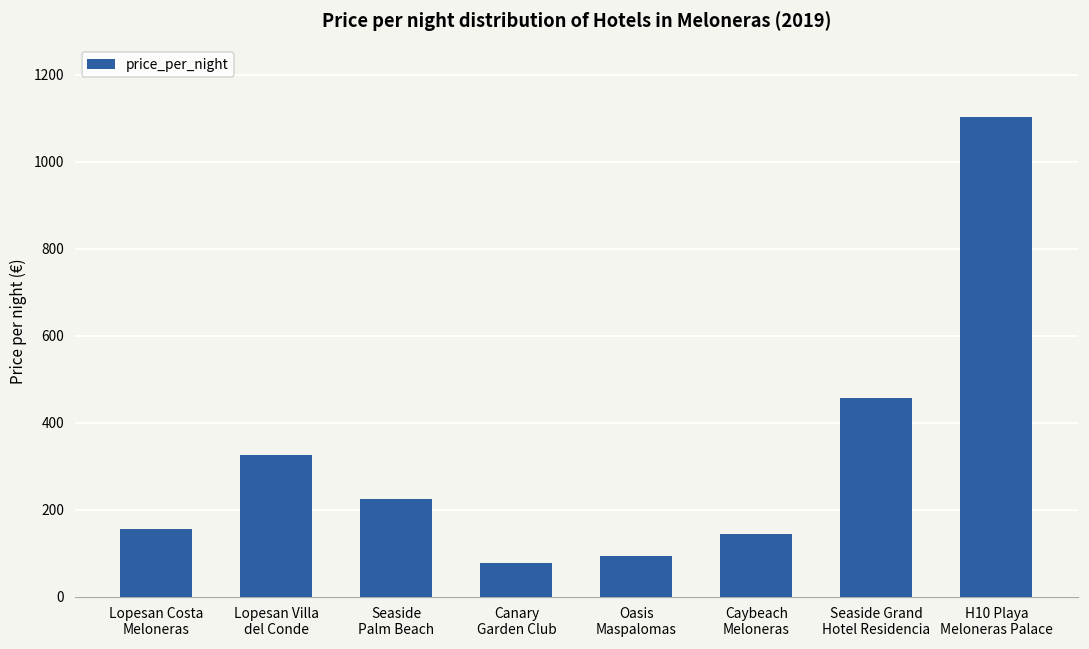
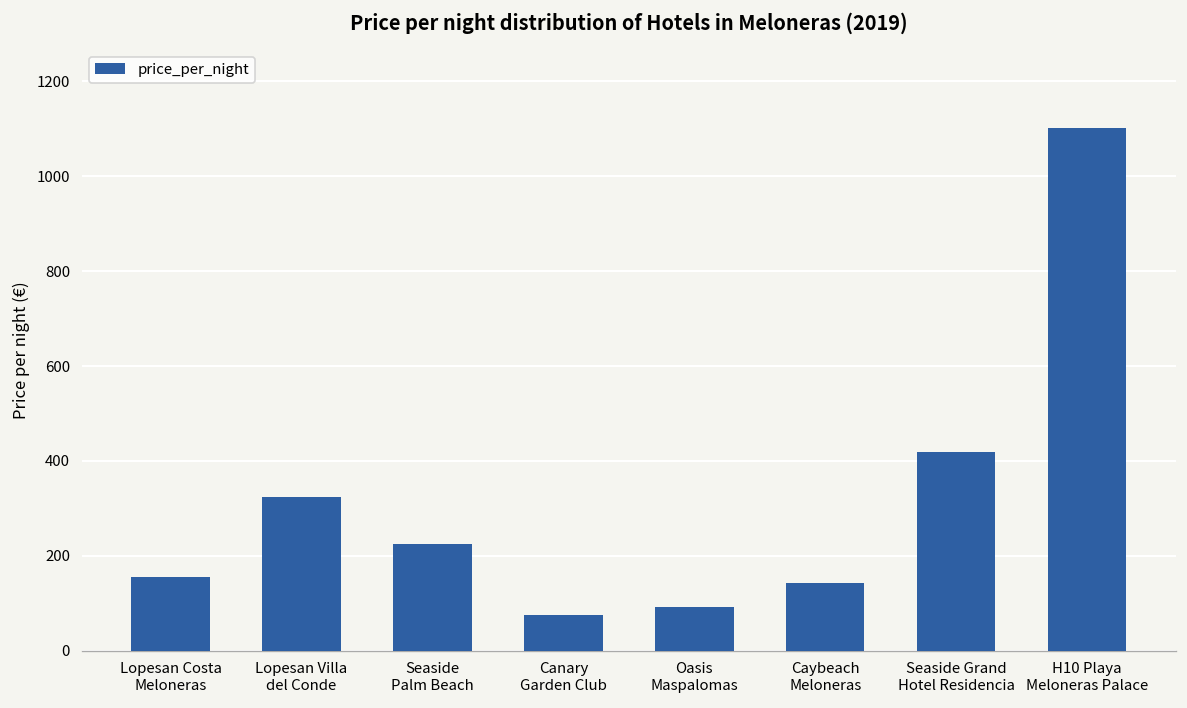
Seaside Grand Hotel Residencia: 460 -> 420
